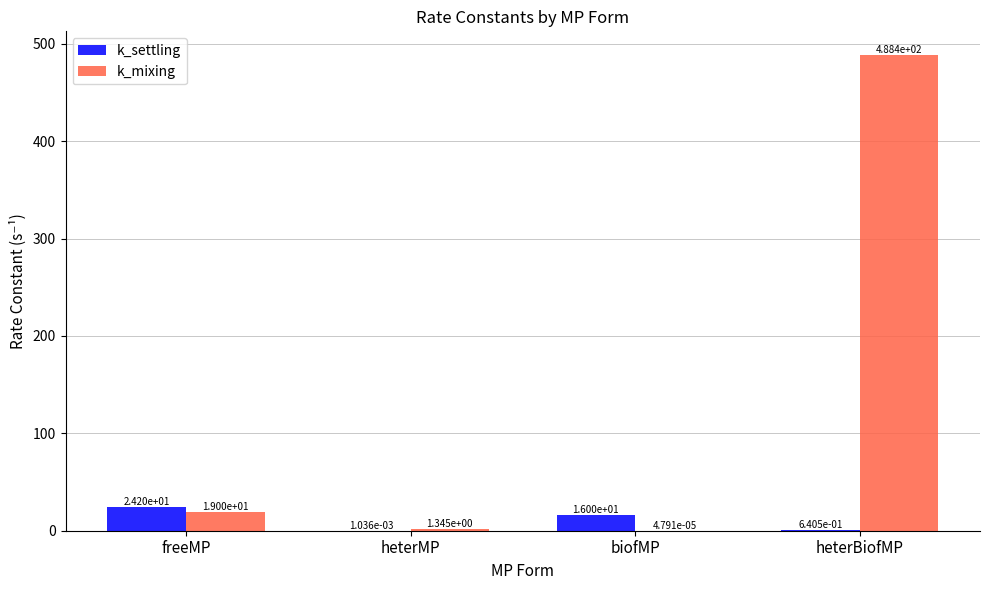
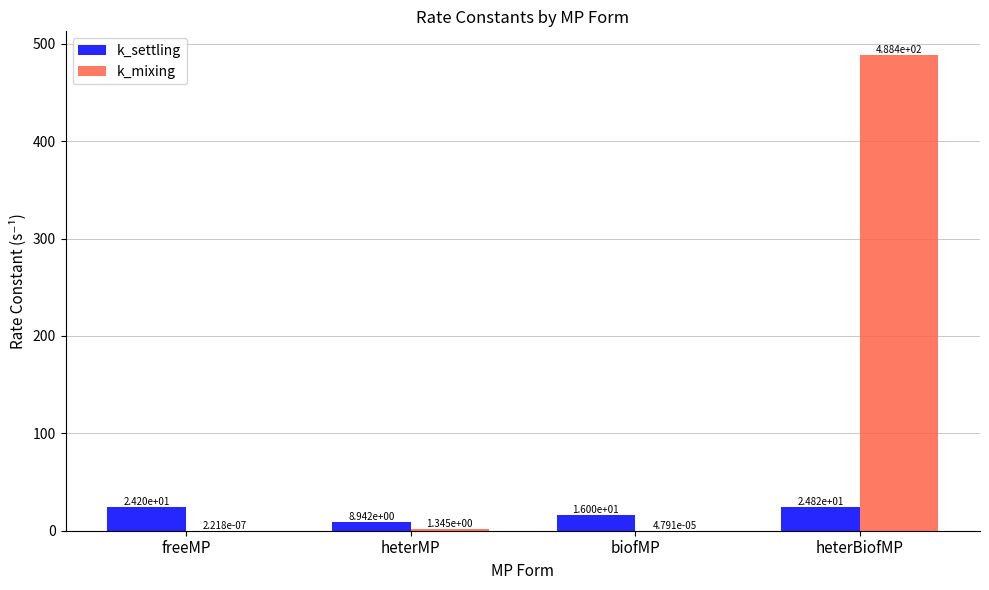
k_mixing, freeMP: 1.900e+01 -> 2.218e-07
k_settling, heterMP: 1.036e-03 -> 8.942e+00
k_settling, heterBiofMP: 6.405e-01 -> 2.482e+01
